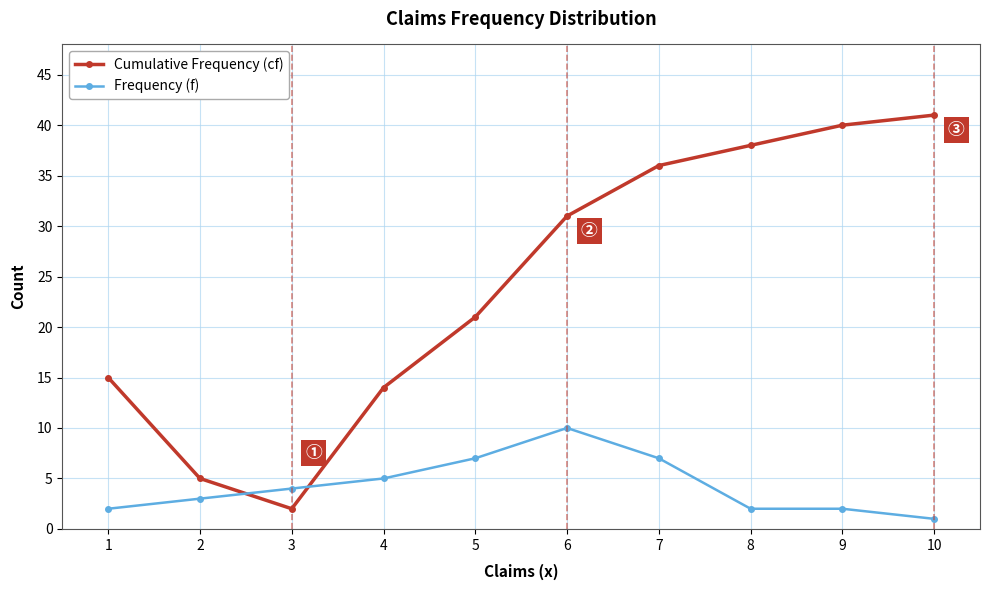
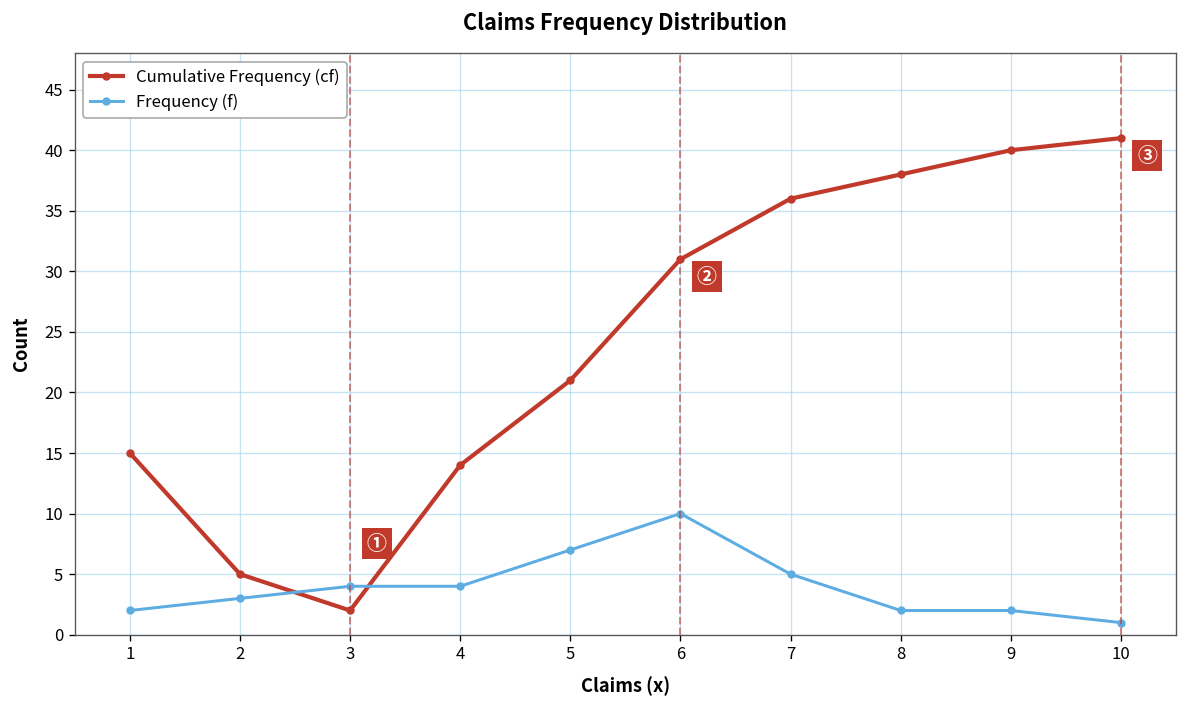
Frequency (f), 4: 5 -> 4
Frequency (f), 7: 7 -> 5
